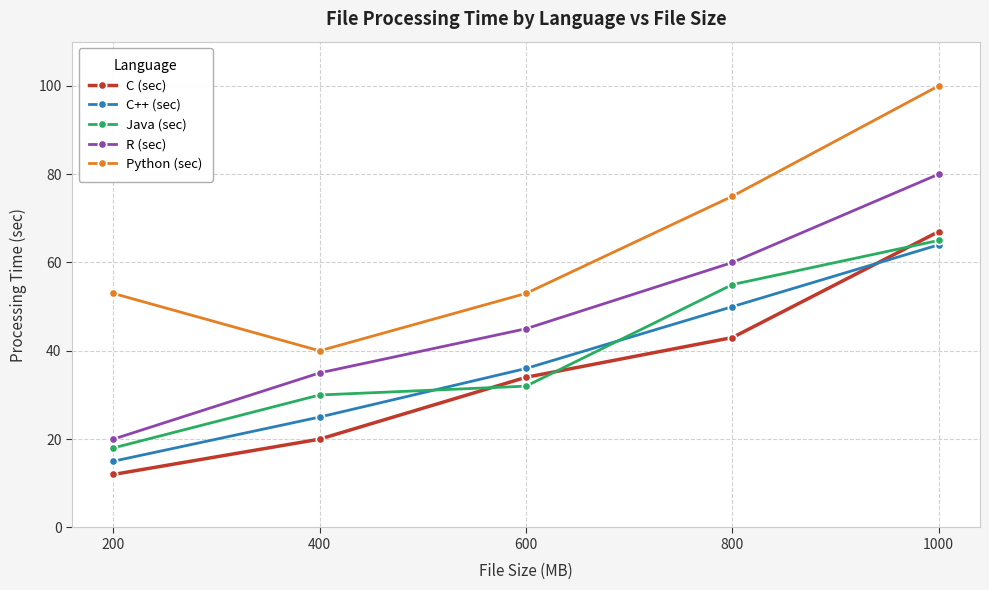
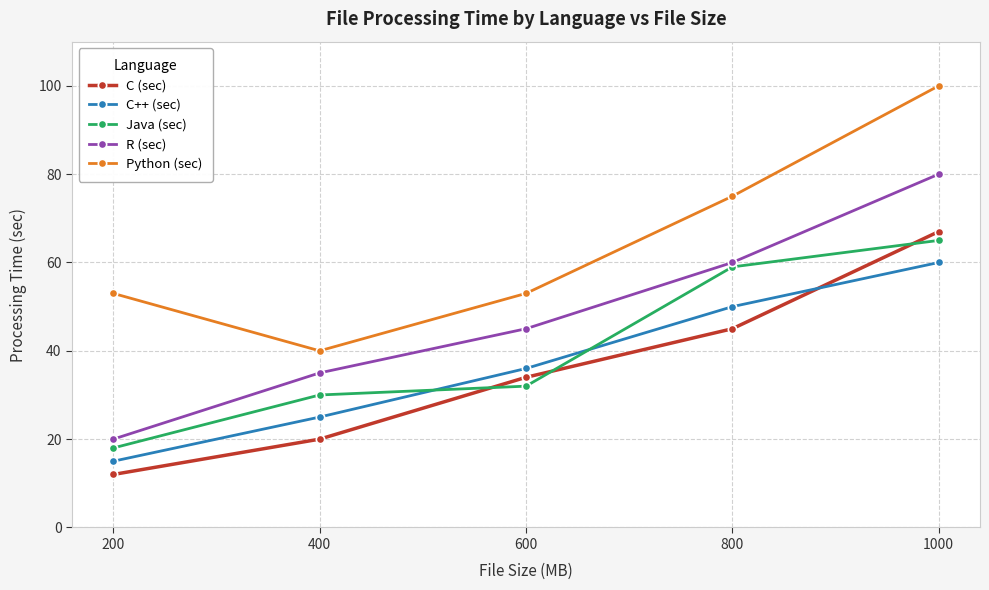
C (sec), 800: 43 -> 45
Java (sec), 800: 55 -> 59
C++ (sec), 1000: 64 -> 60
